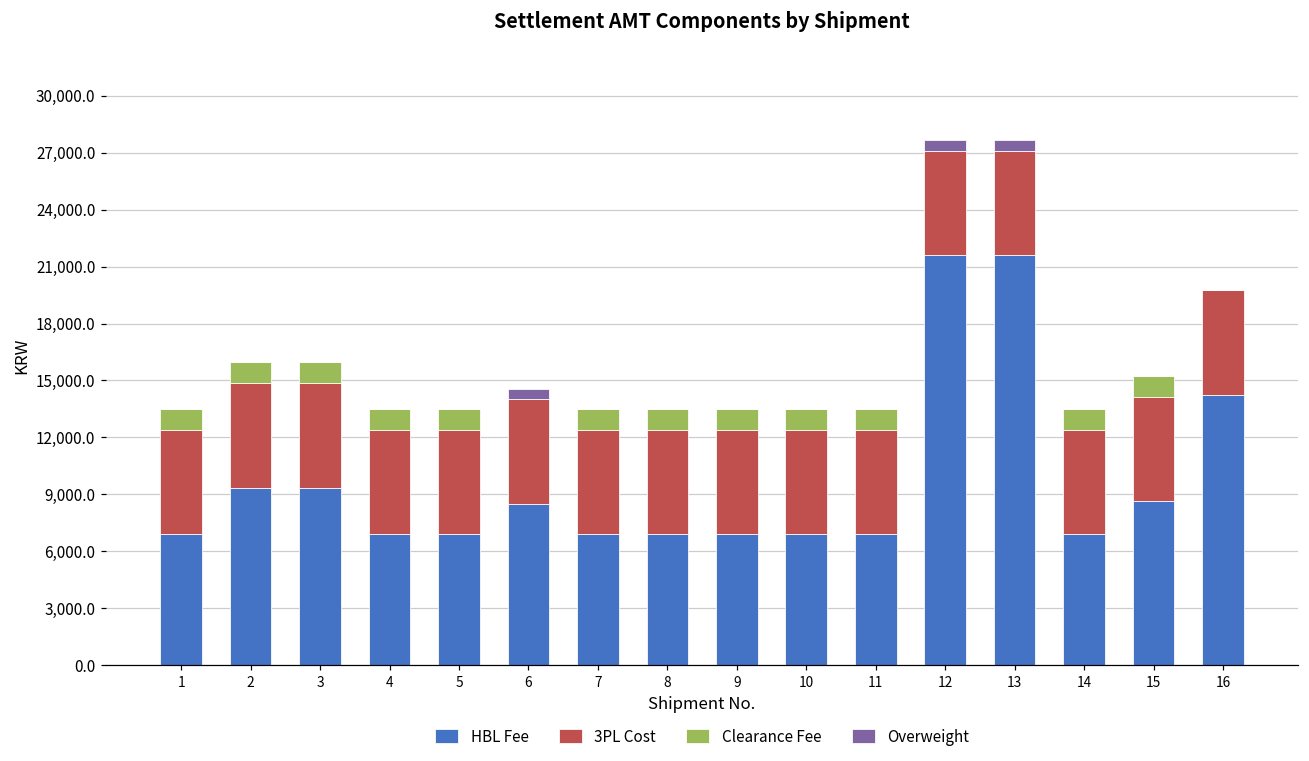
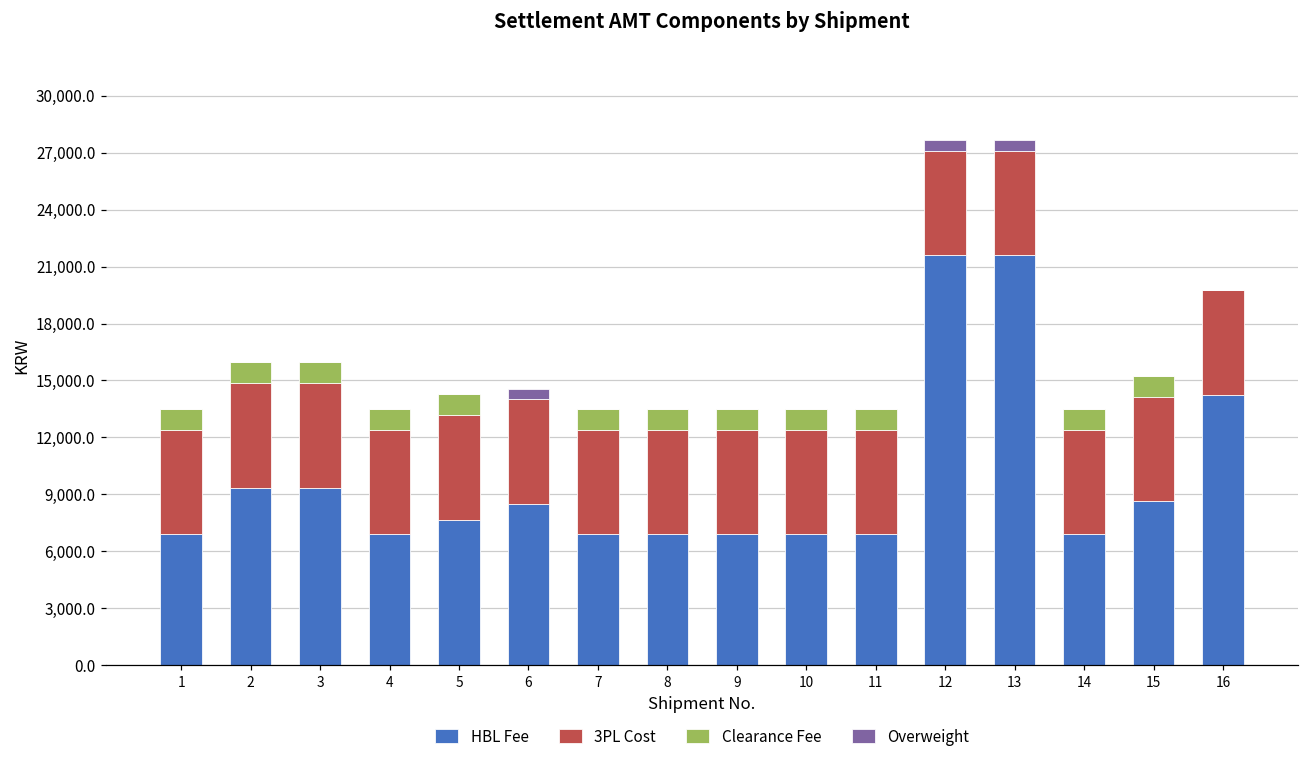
HBL Fee, 5: 6,900 -> 7,700
